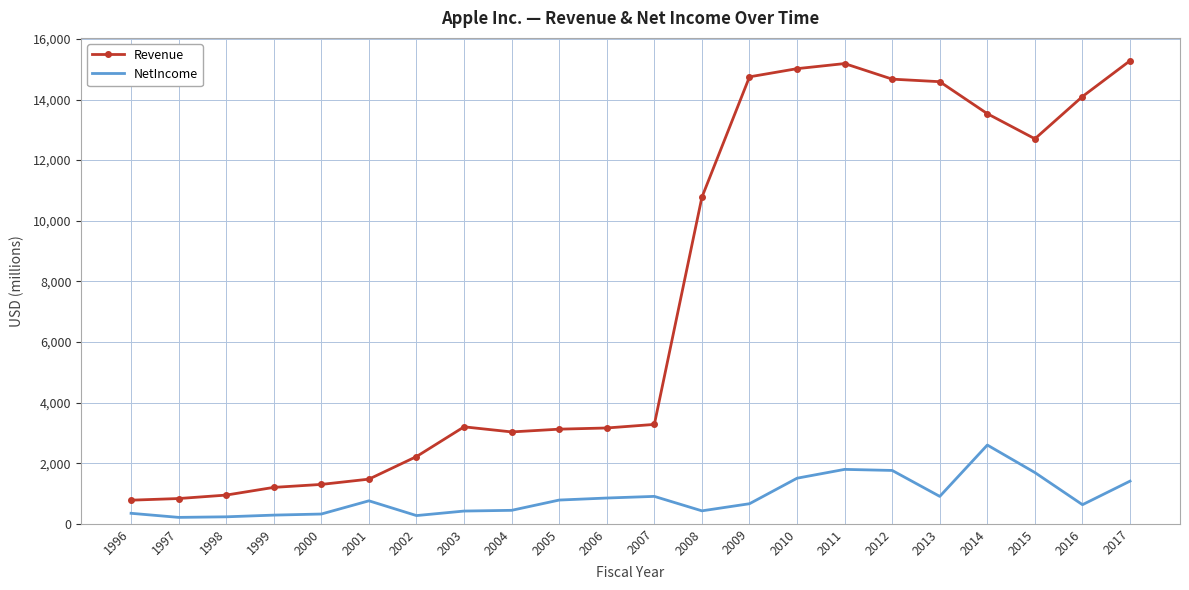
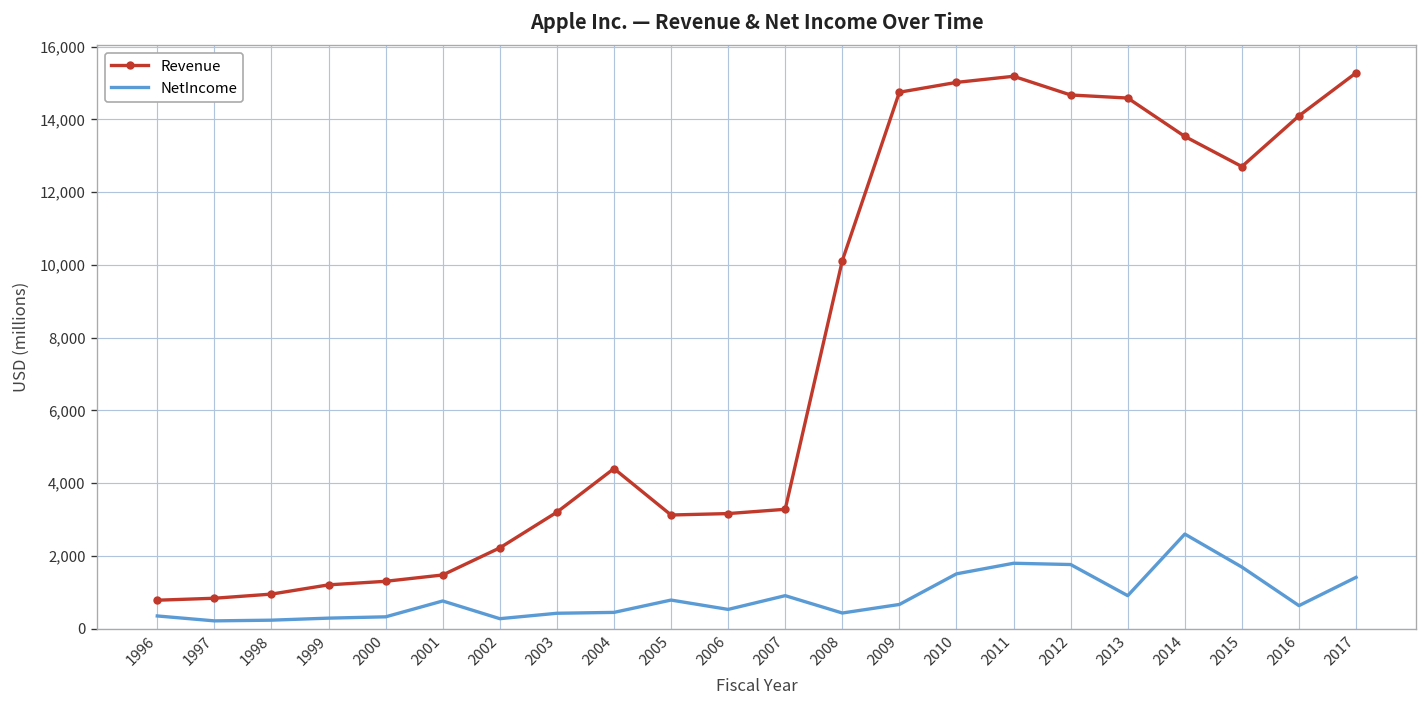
Revenue, 2004: 3,000 -> 4,400
NetIncome, 2006: 900 -> 500
Revenue, 2008: 10,800 -> 10,100
